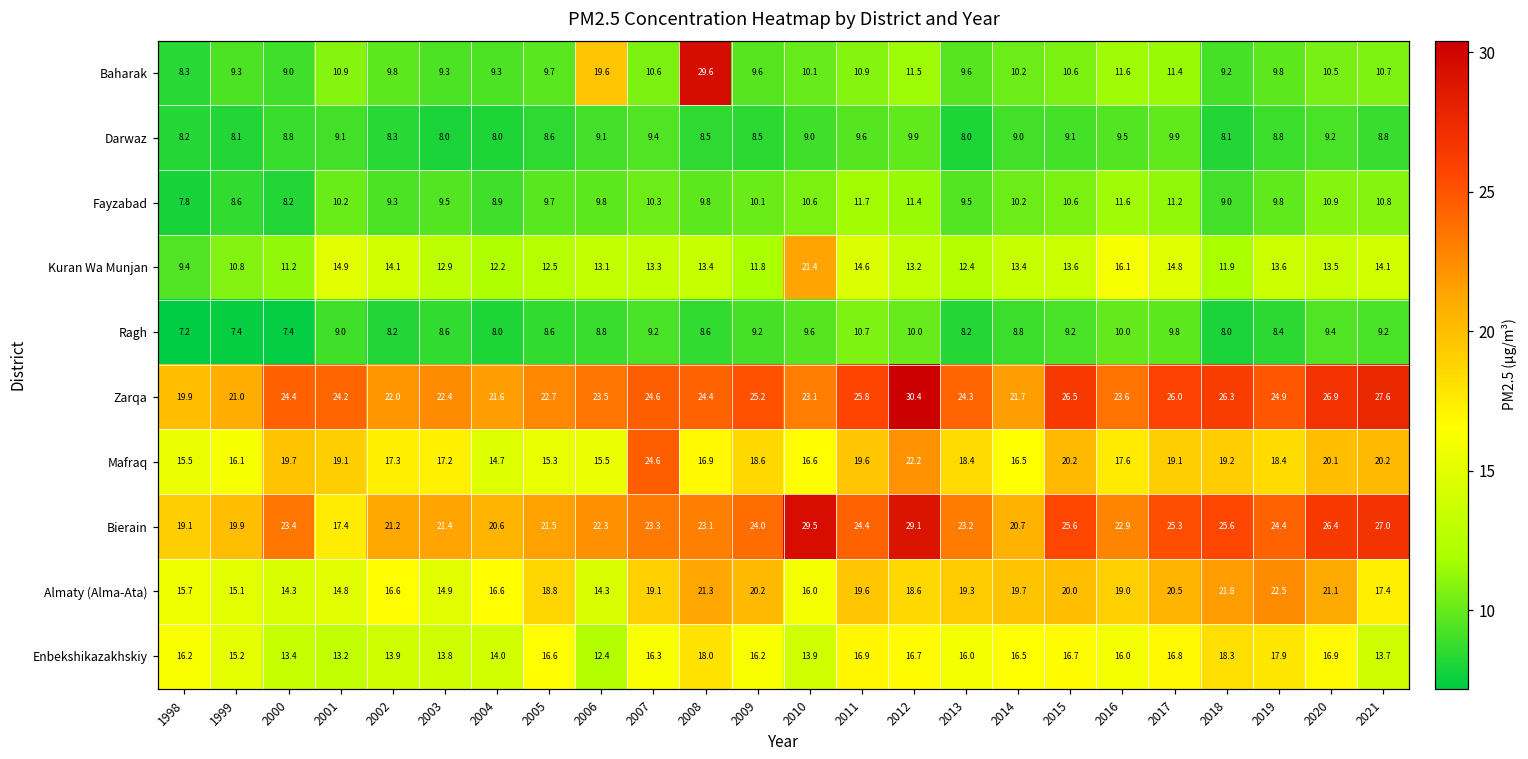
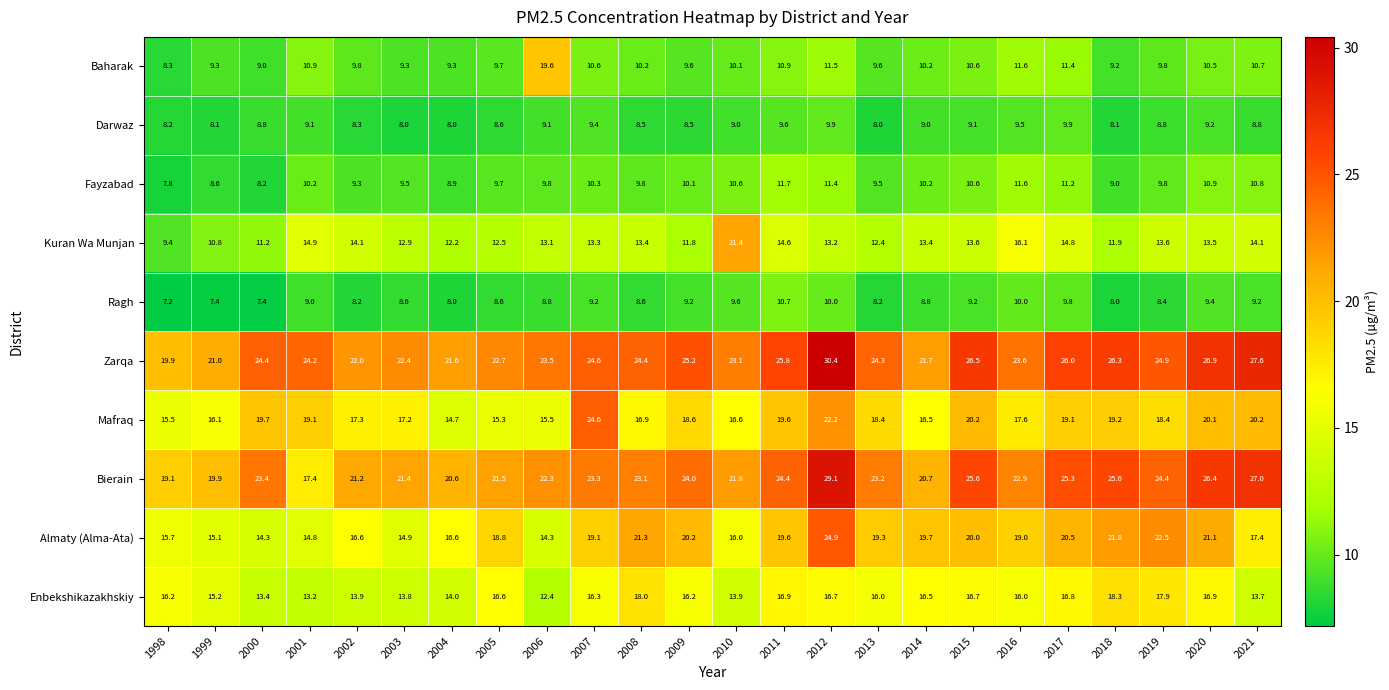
Baharak, 2008: 29.6 -> 10.2
Bierain, 2010: 29.5 -> 21.8
Almaty (Alma-Ata), 2012: 18.6 -> 24.9
